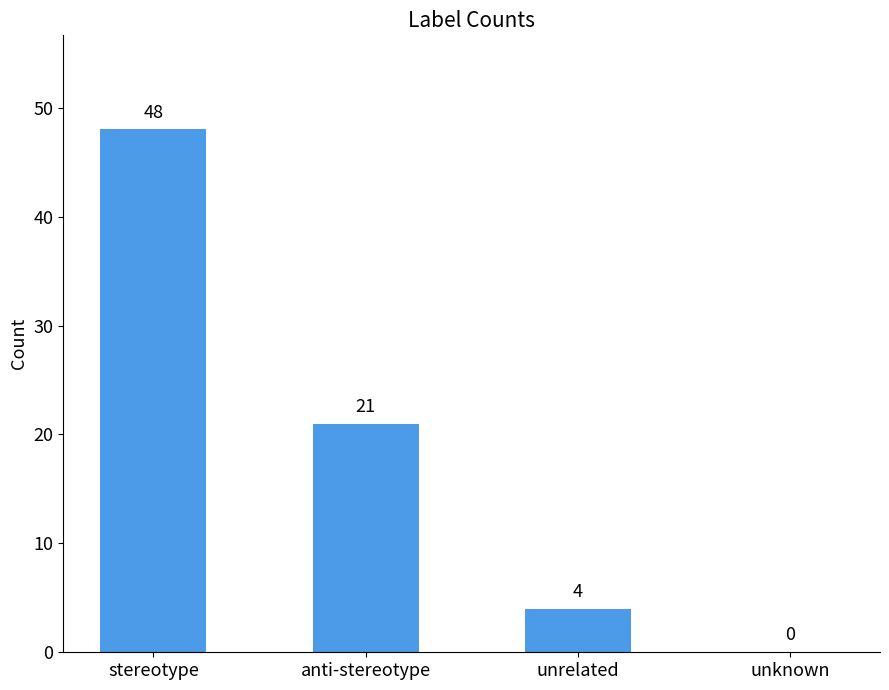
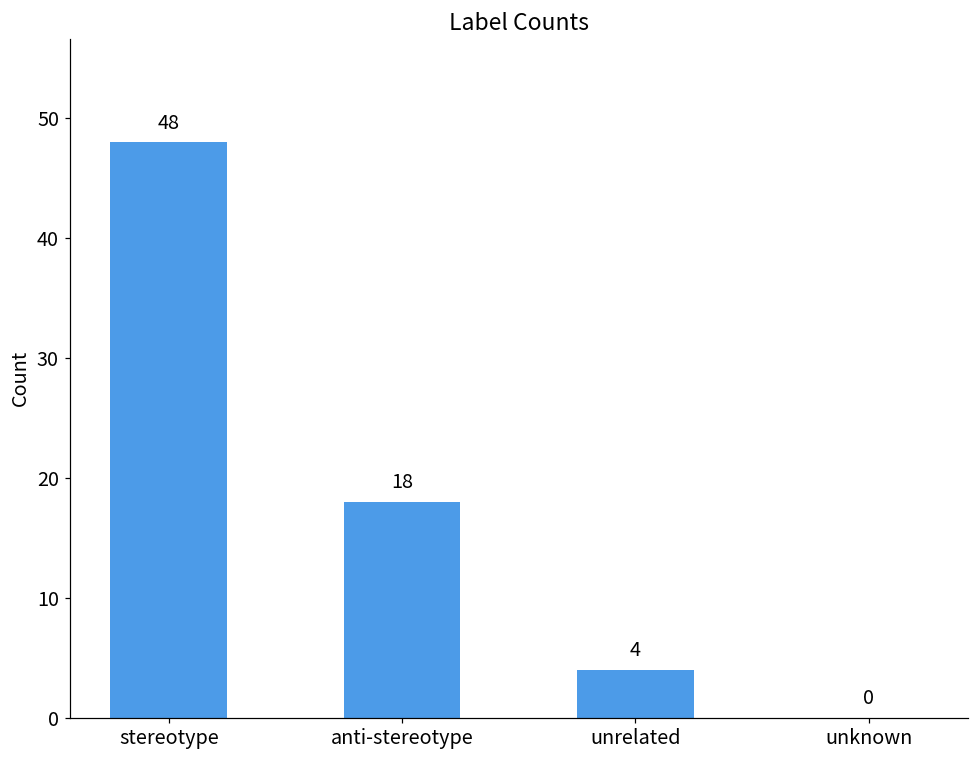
anti-stereotype: 21 -> 18
